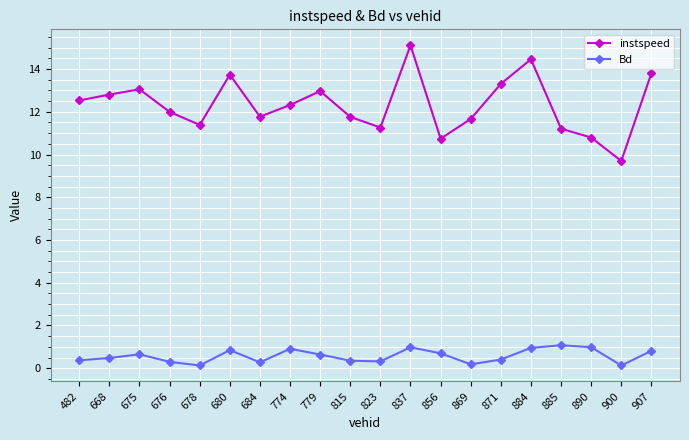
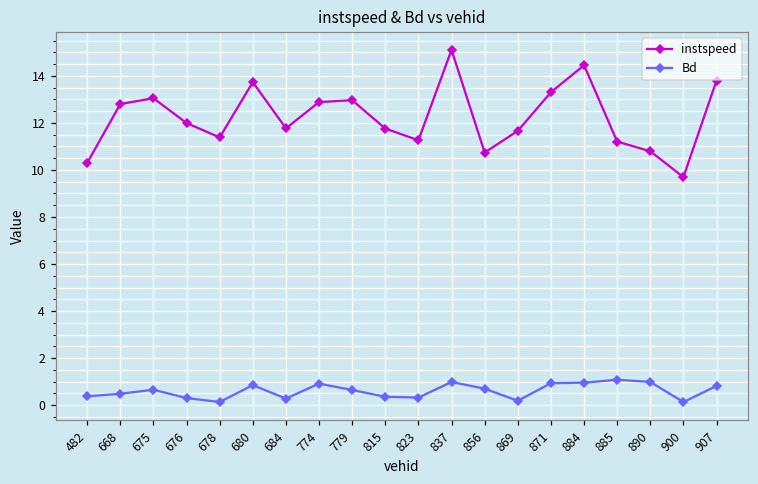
instspeed, 482: 12.5 -> 10.3
instspeed, 774: 12.3 -> 12.9
Bd, 871: 0.4 -> 0.9
